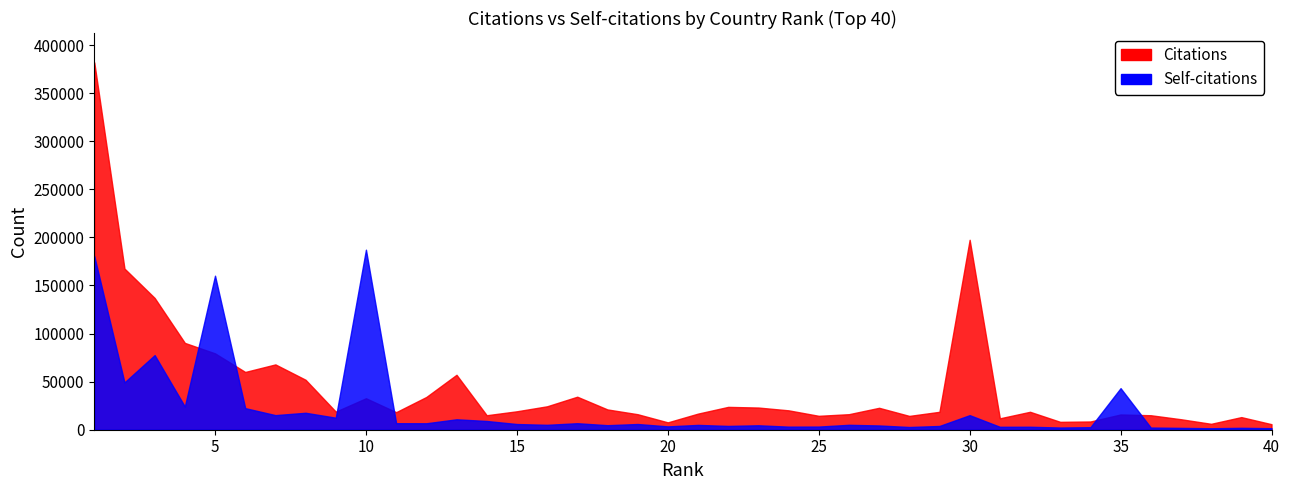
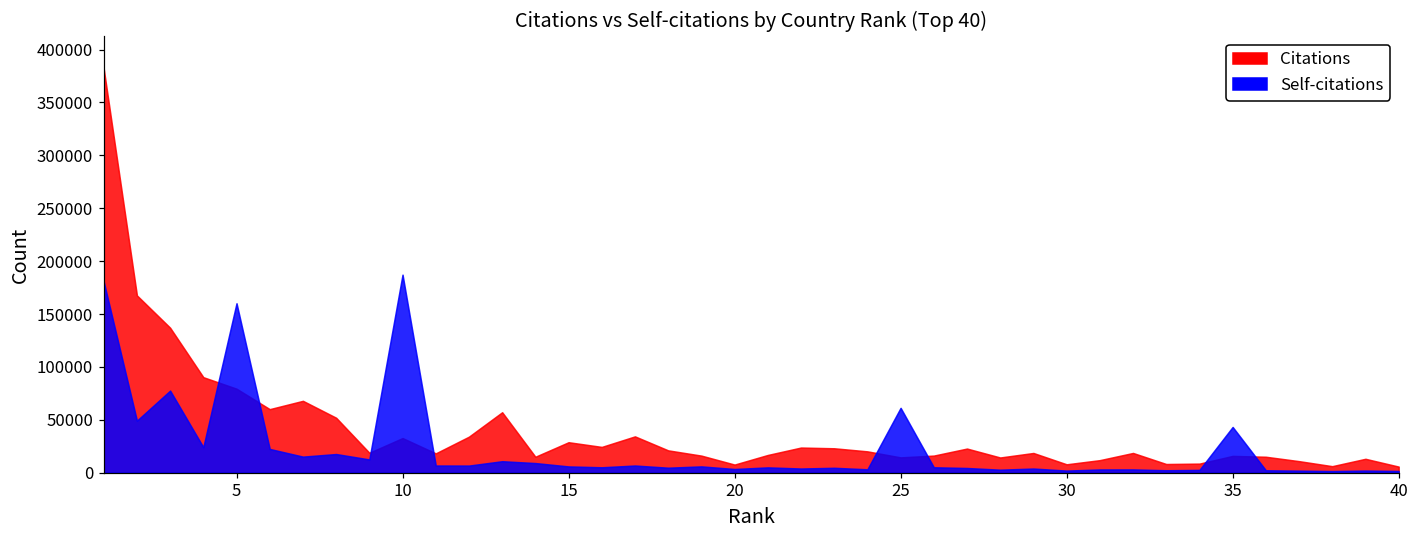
Citations, 15: 20000 -> 30000
Self-citations, 25: 0 -> 60000
Citations, 30: 200000 -> 10000
Self-citations, 30: 20000 -> 0
